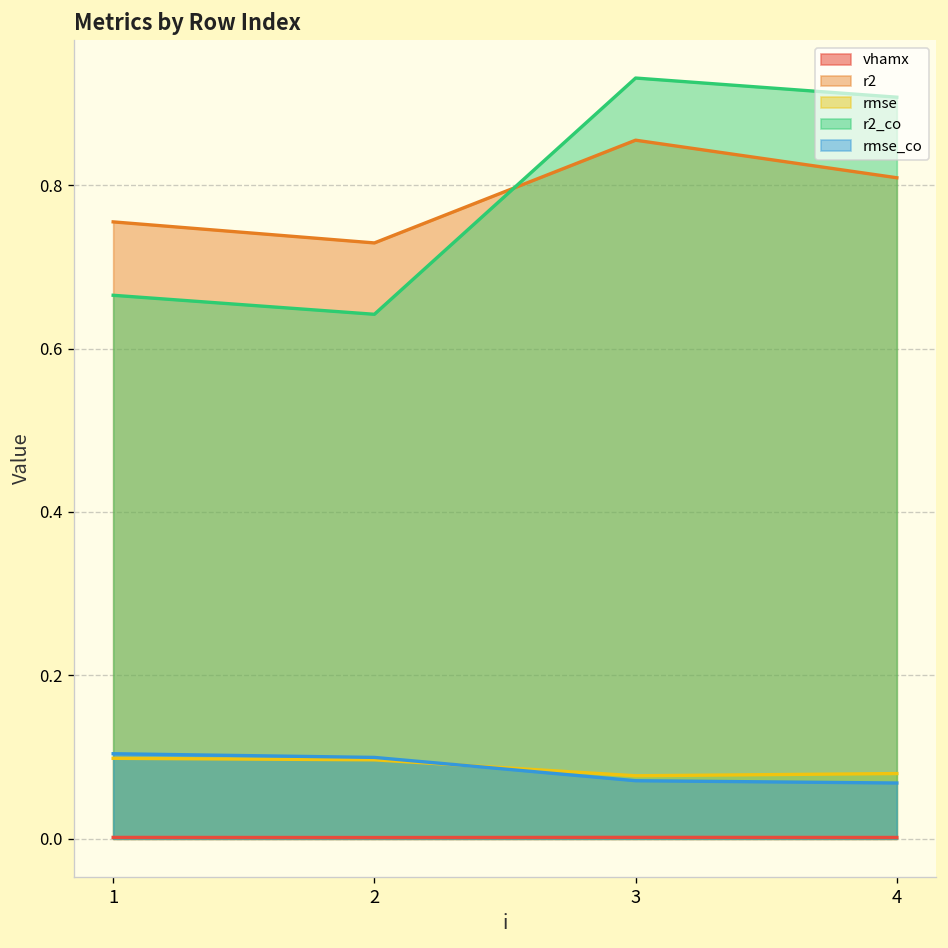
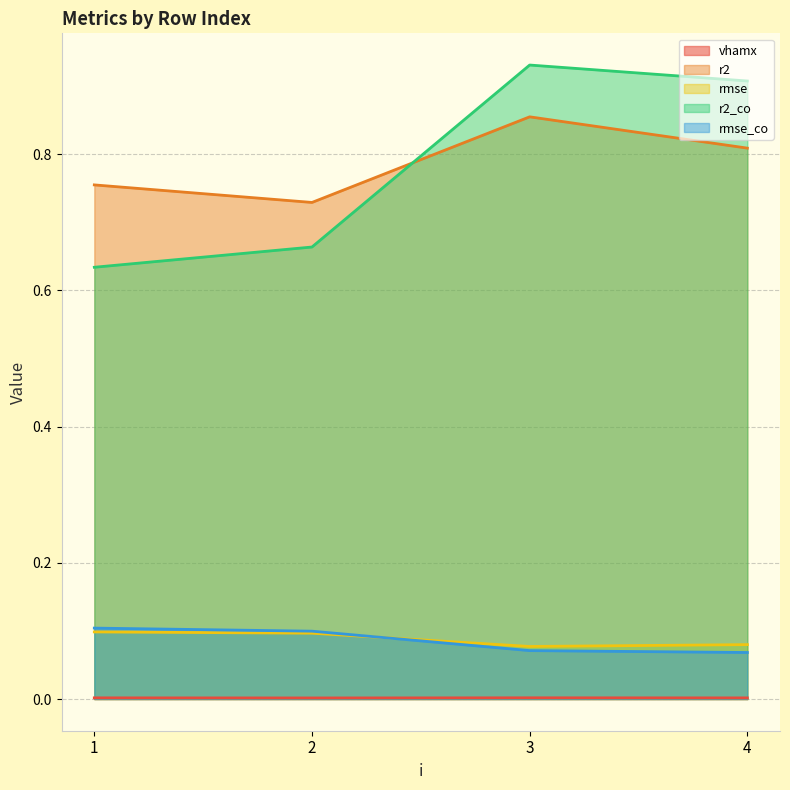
r2_co, 1: 0.67 -> 0.63
r2_co, 2: 0.64 -> 0.66
